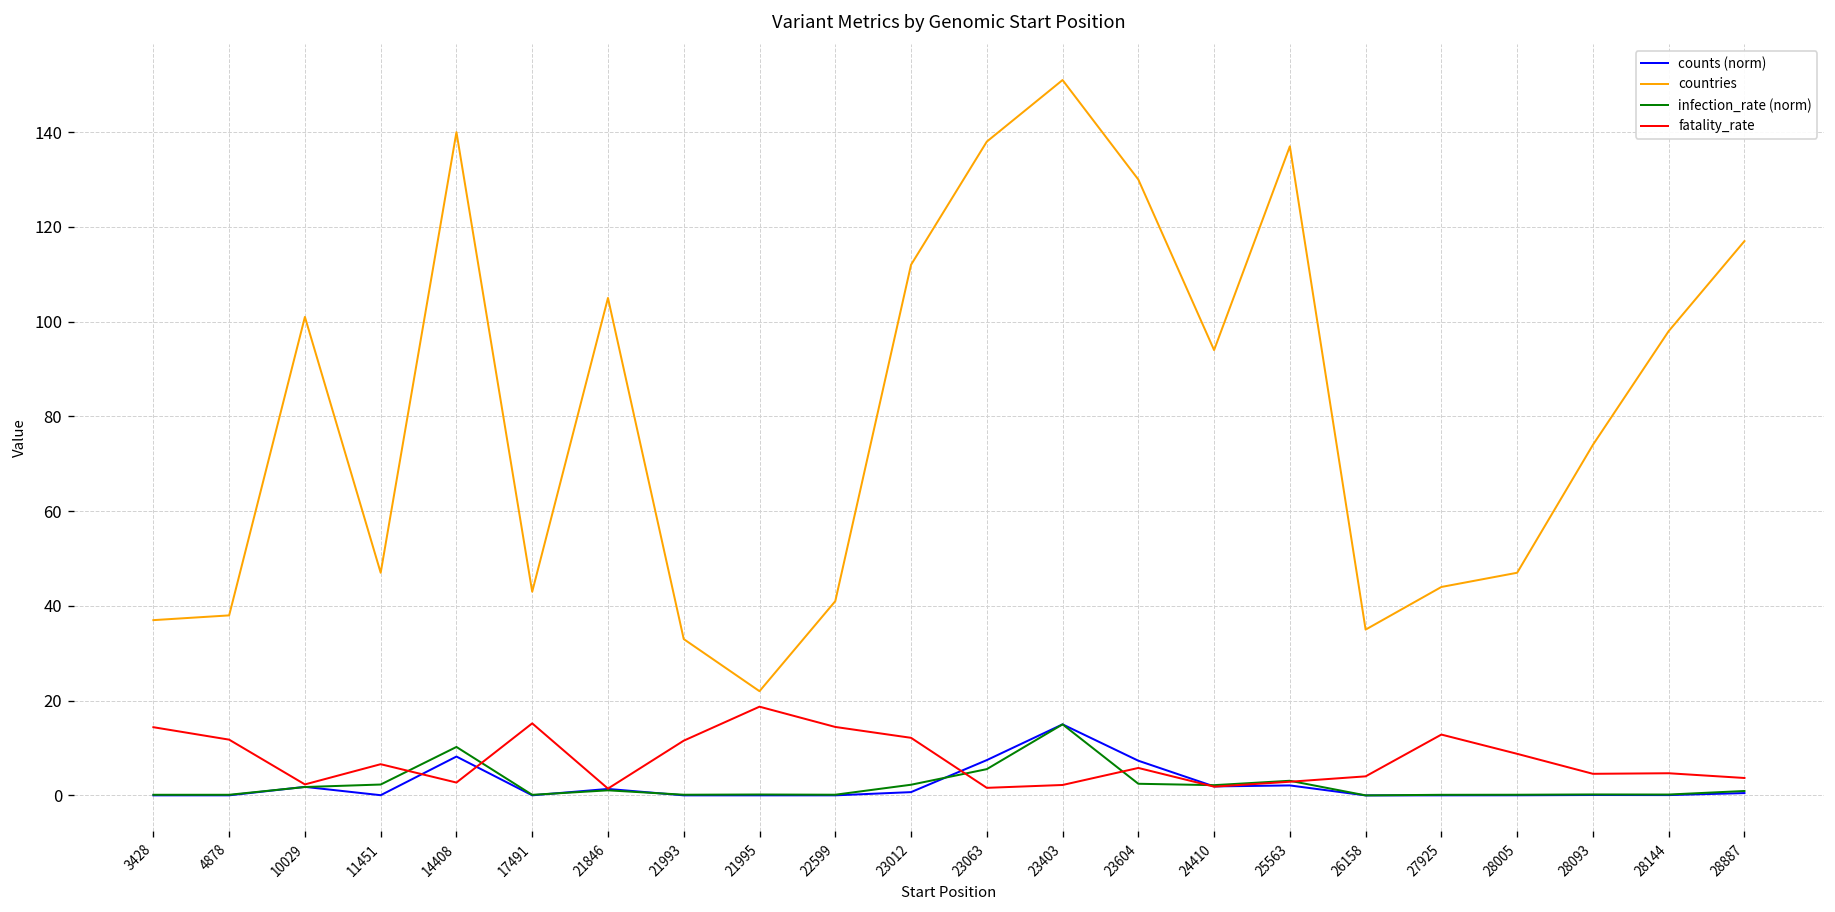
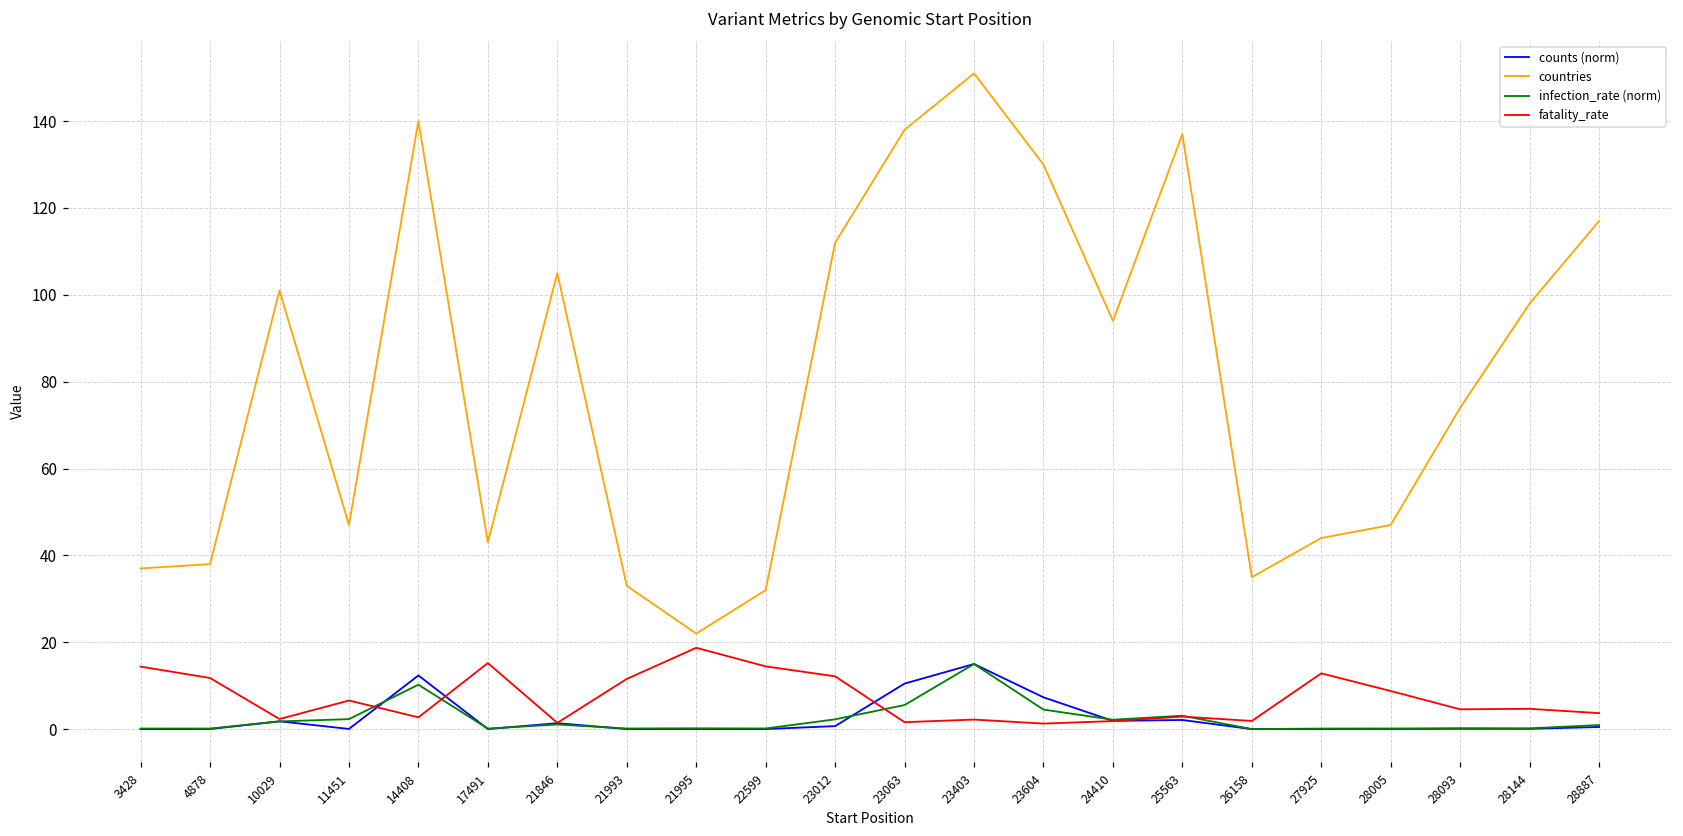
counts (norm), 14408: 8 -> 12
countries, 22599: 41 -> 32
counts (norm), 23063: 7 -> 10
infection_rate (norm), 23604: 2 -> 4
fatality_rate, 23604: 6 -> 1
fatality_rate, 26158: 4 -> 2
